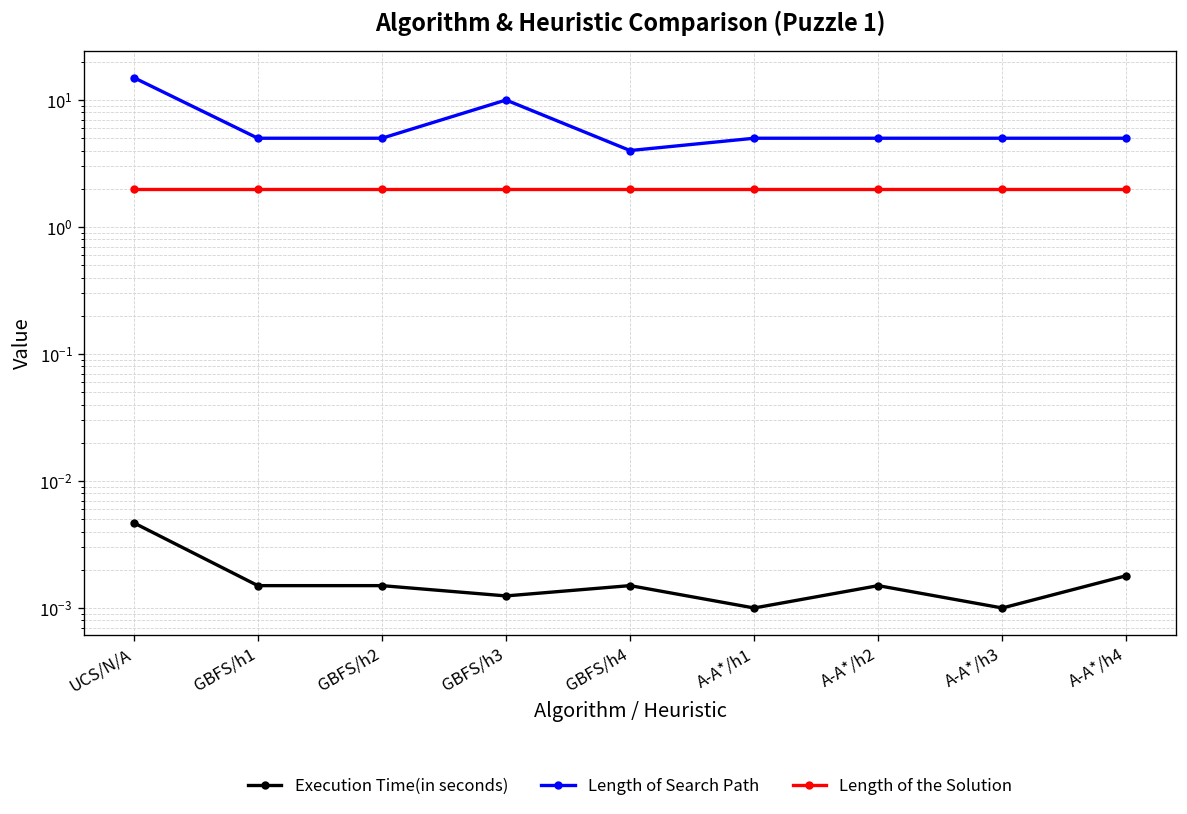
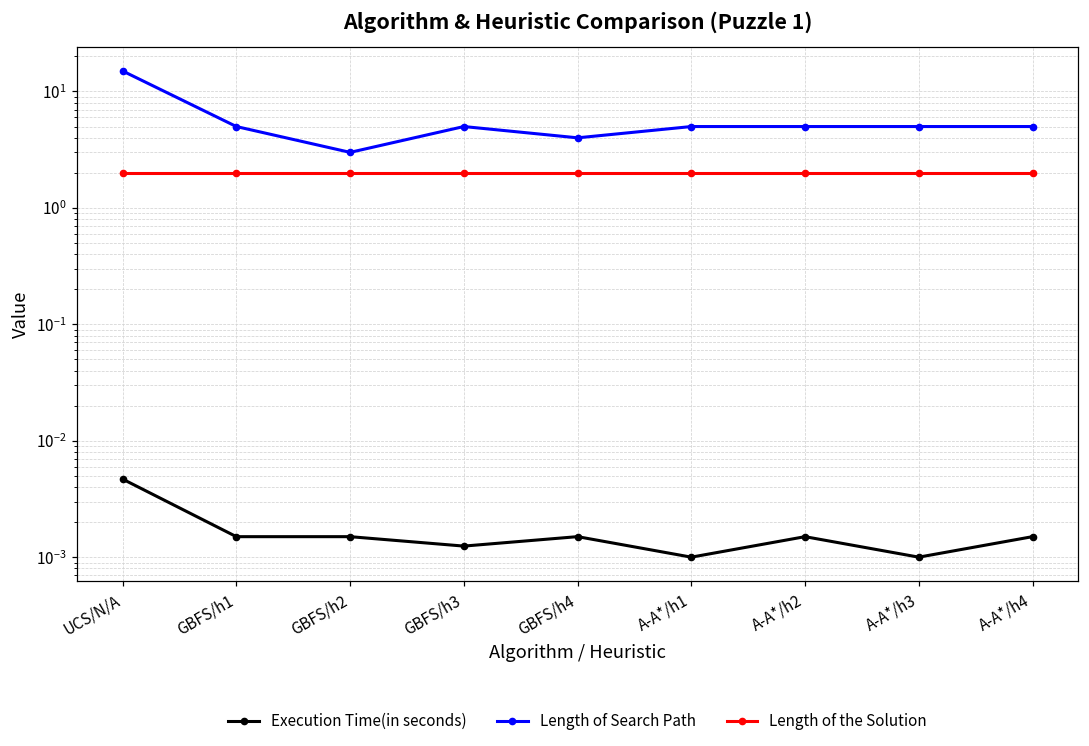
Length of Search Path, GBFS/h2: 5 -> 3
Length of Search Path, GBFS/h3: 10 -> 5
Execution Time(in seconds), A-A*/h4: 0.0018 -> 0.0015
